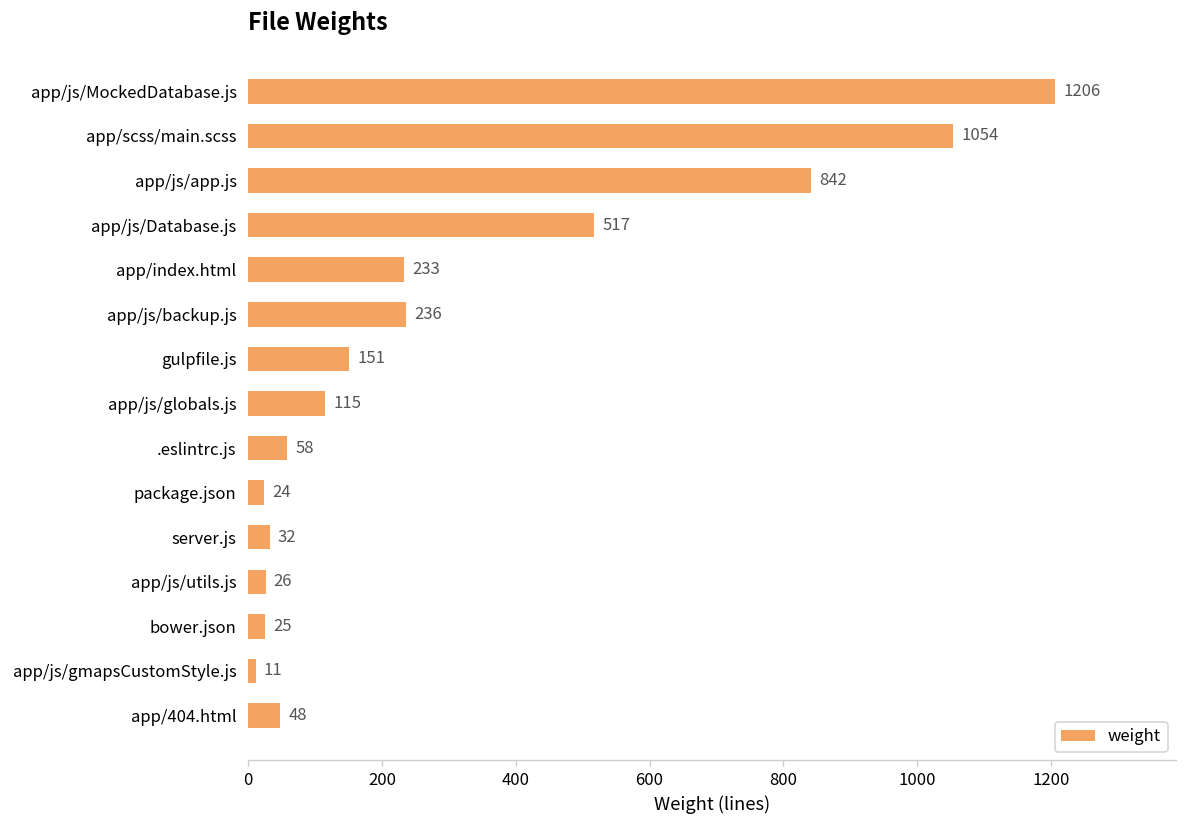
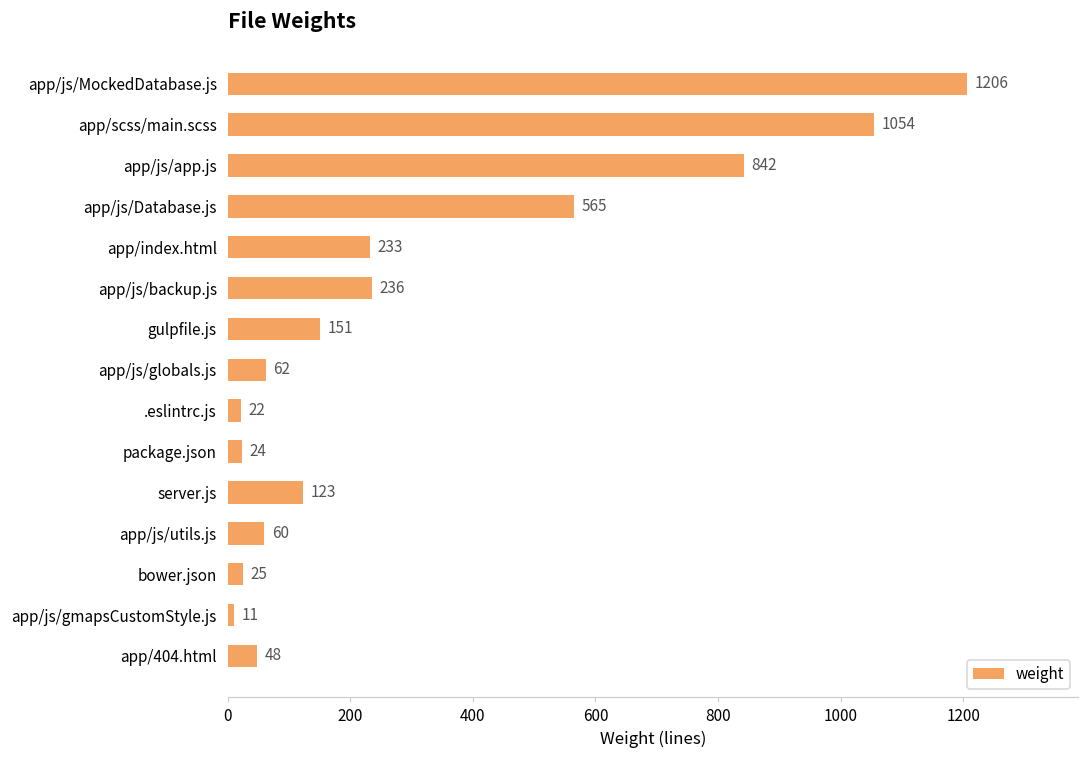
app/js/Database.js: 517 -> 565
app/js/globals.js: 115 -> 62
.eslintrc.js: 58 -> 22
server.js: 32 -> 123
app/js/utils.js: 26 -> 60
